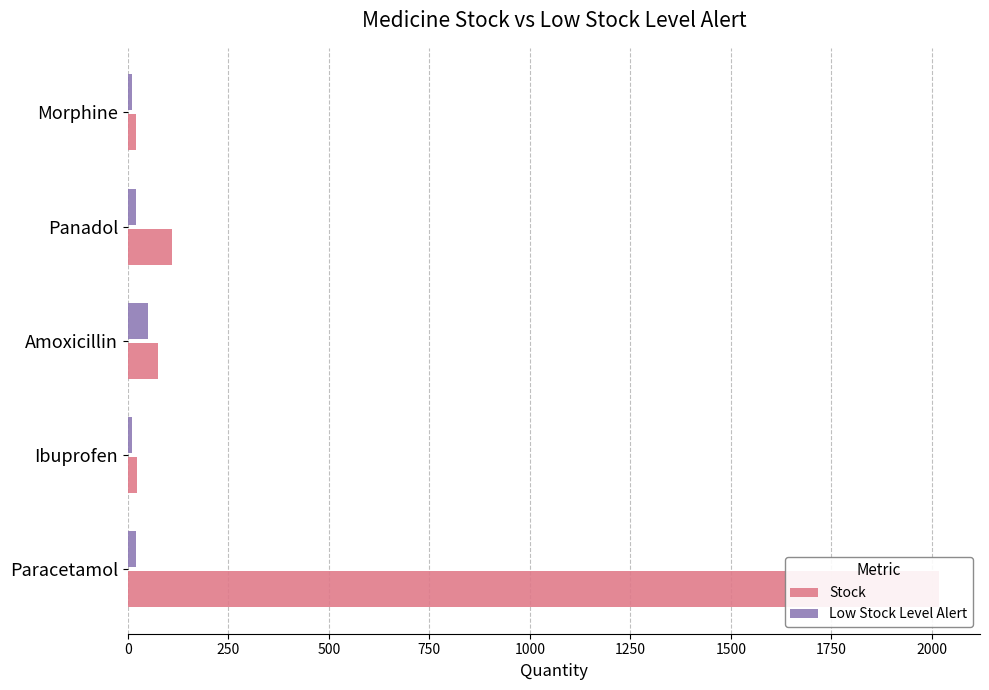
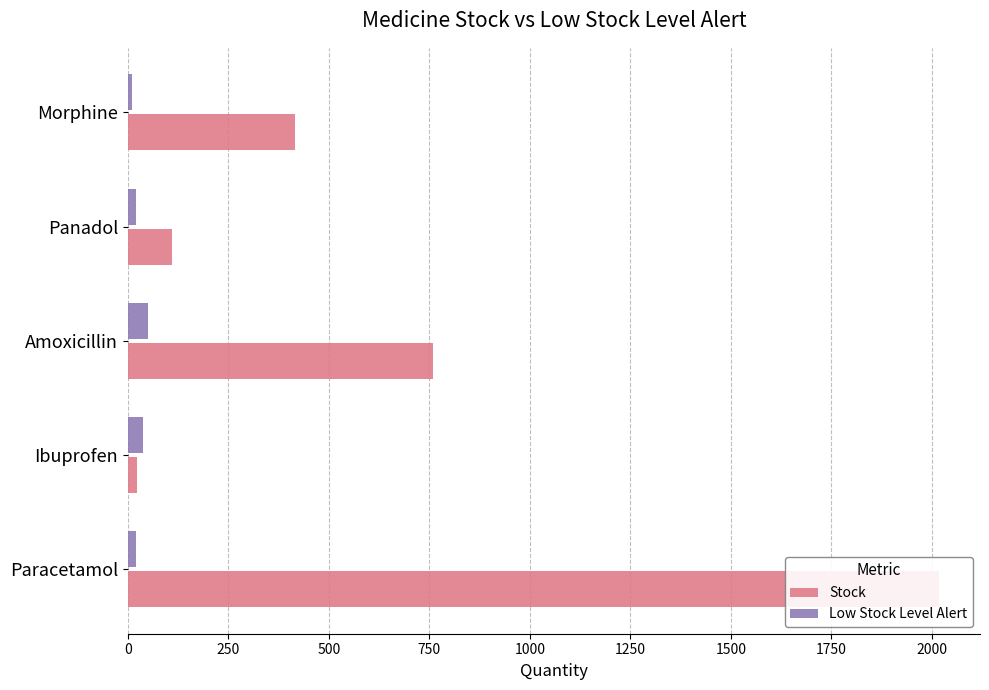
Stock, Morphine: 20 -> 420
Stock, Amoxicillin: 80 -> 760
Low Stock Level Alert, Ibuprofen: 10 -> 40
